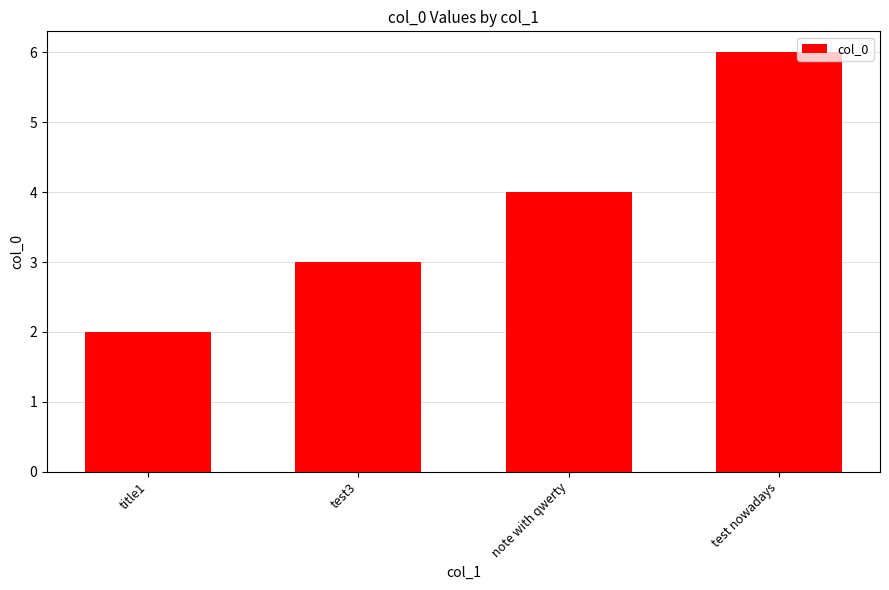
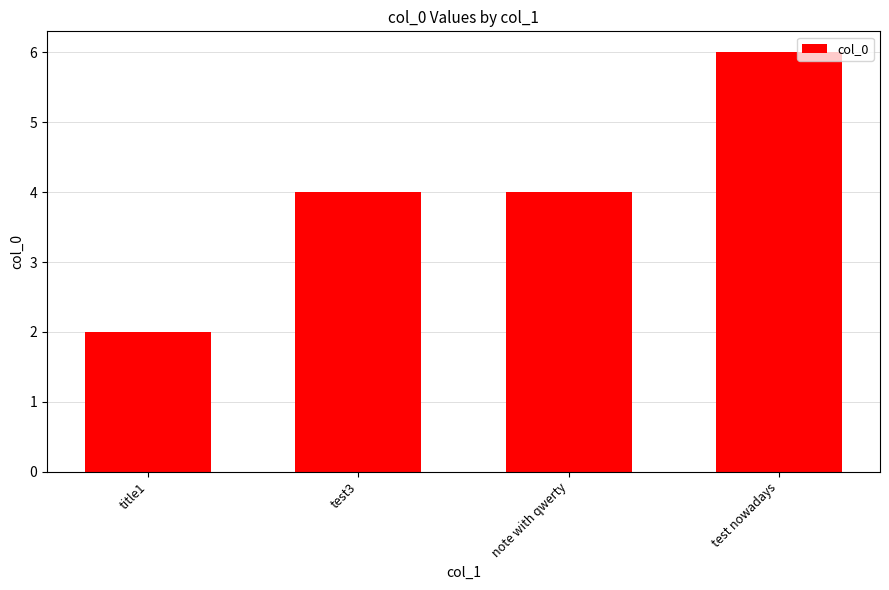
test3: 3 -> 4
